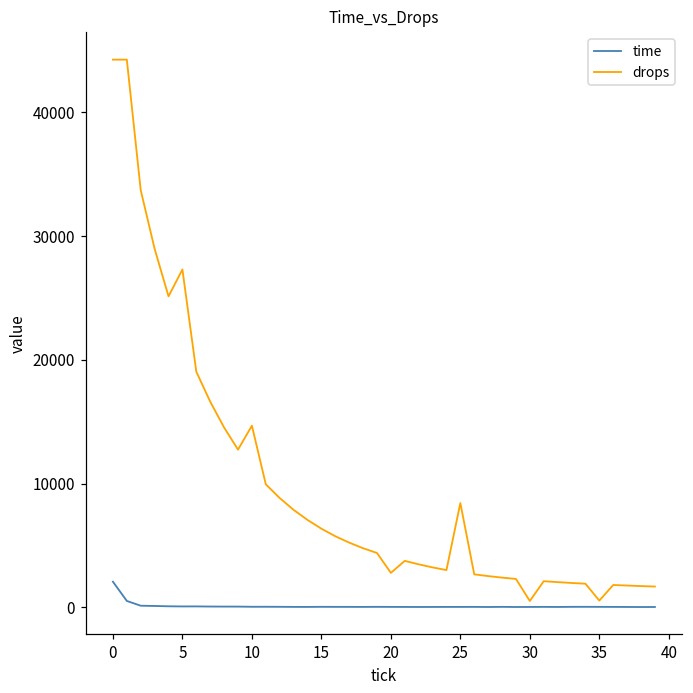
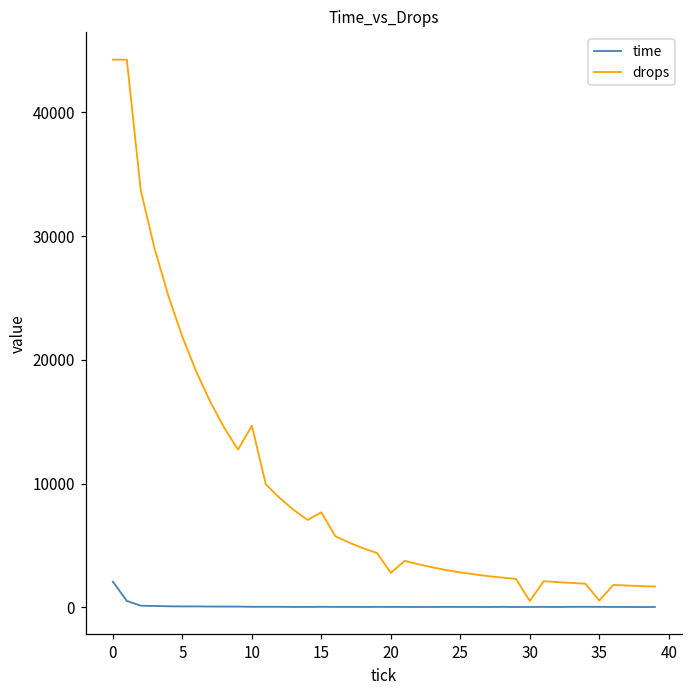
drops, 5: 27300 -> 21900
drops, 15: 6400 -> 7700
drops, 25: 8400 -> 2800
